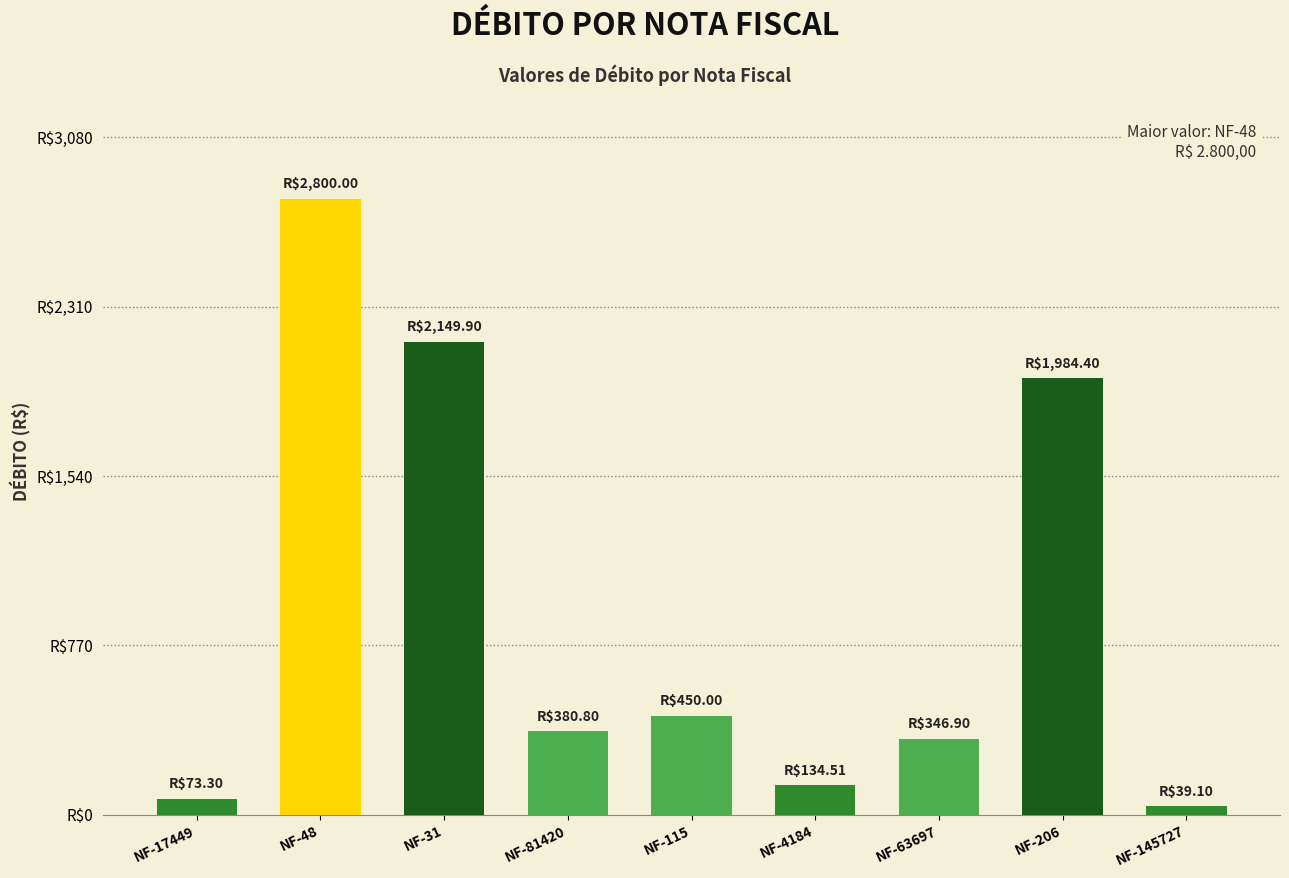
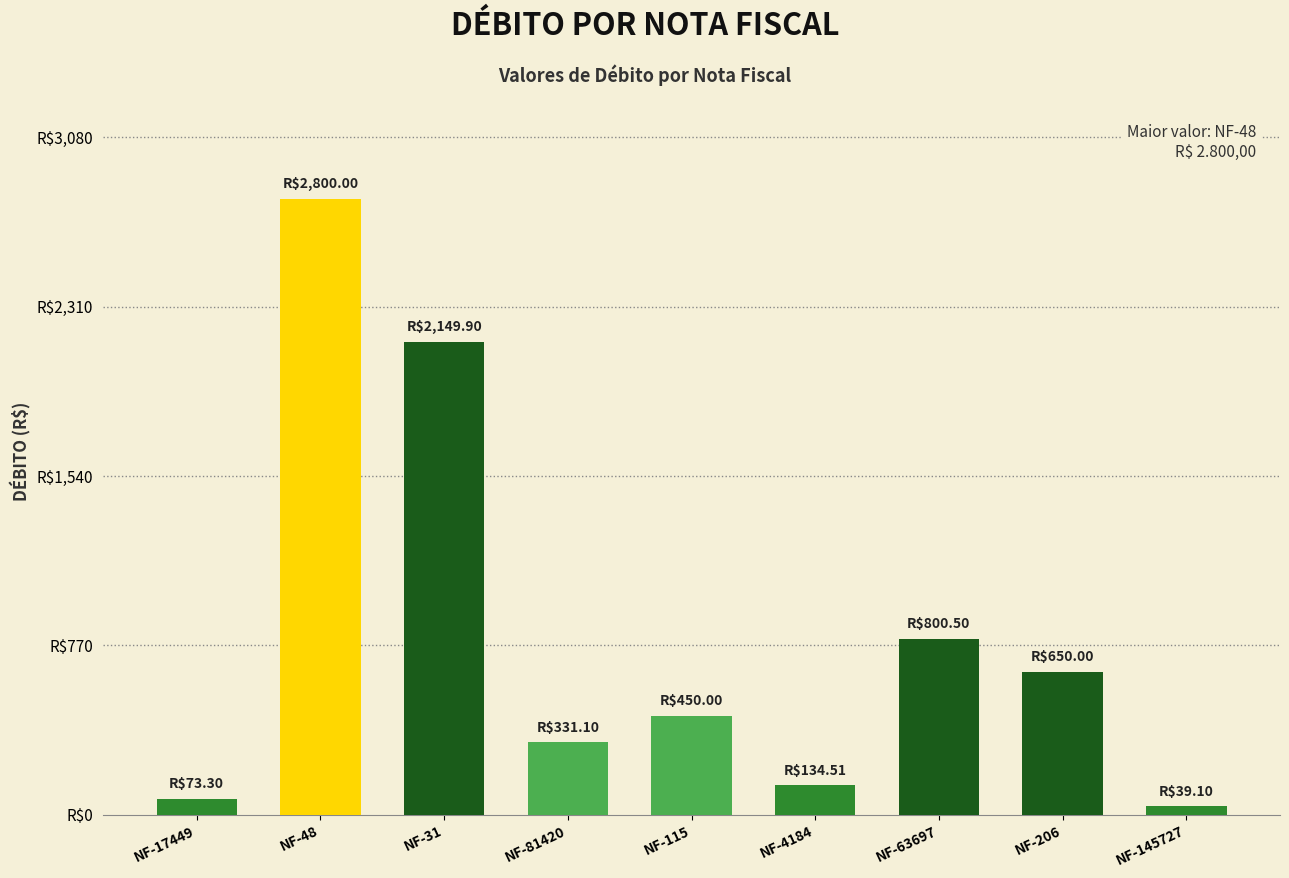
NF-81420: $380.80 -> $331.10
NF-63697: $346.90 -> $800.50
NF-206: $1,984.40 -> $650.00
